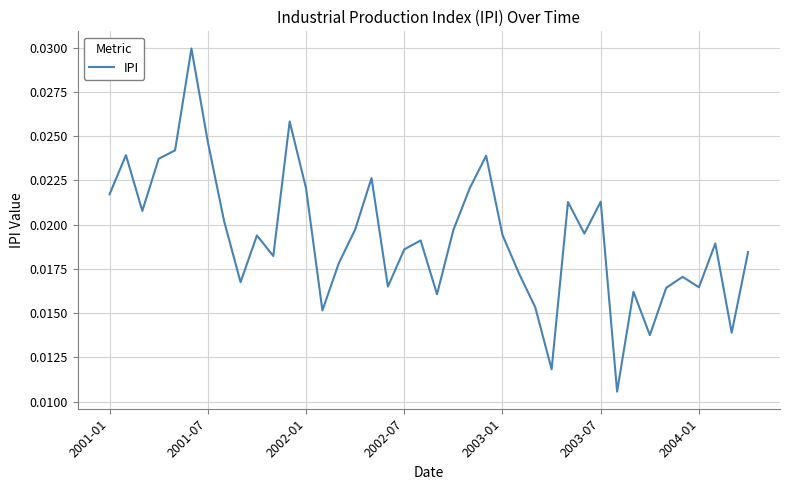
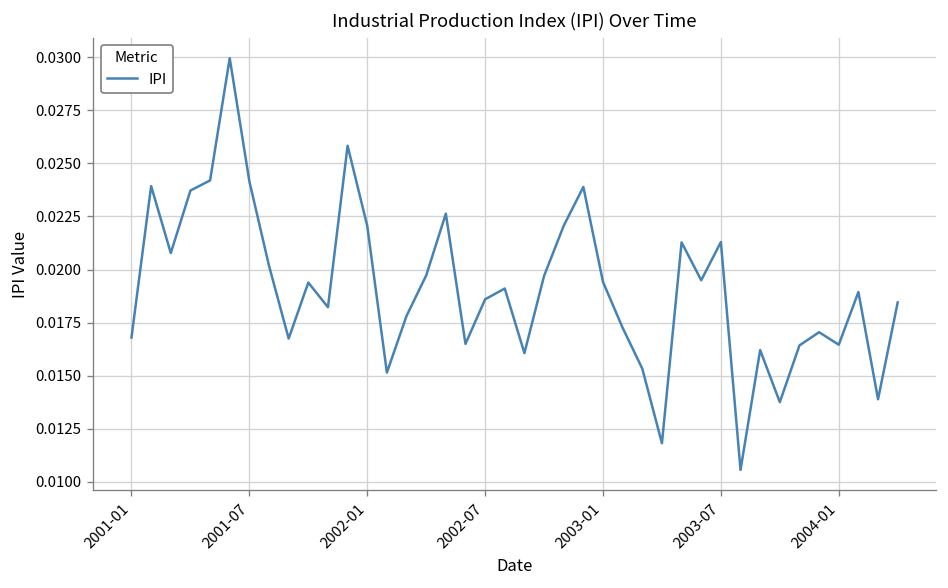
2001-01: 0.0217 -> 0.0168
2001-07: 0.0247 -> 0.0242
